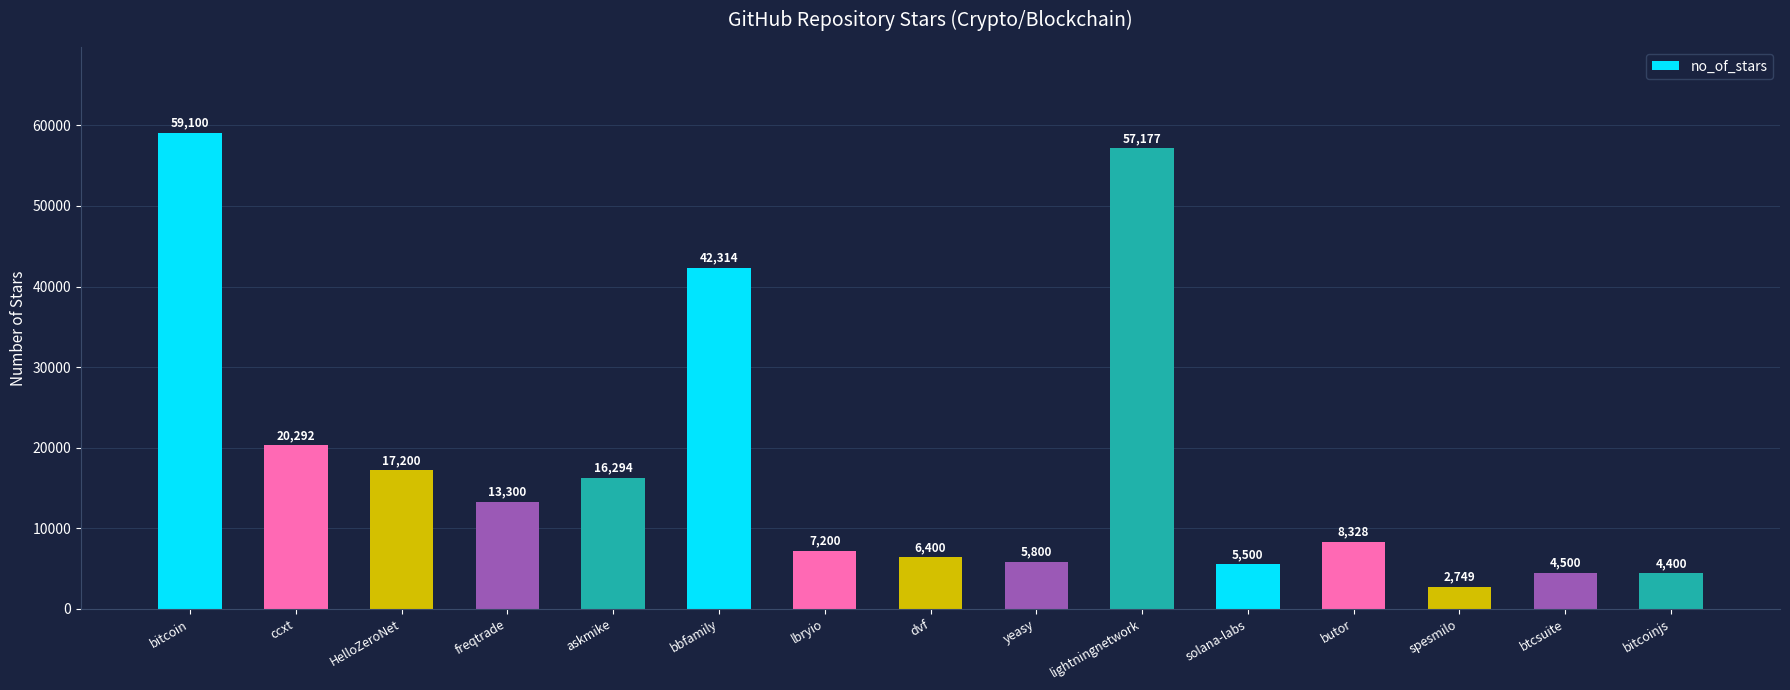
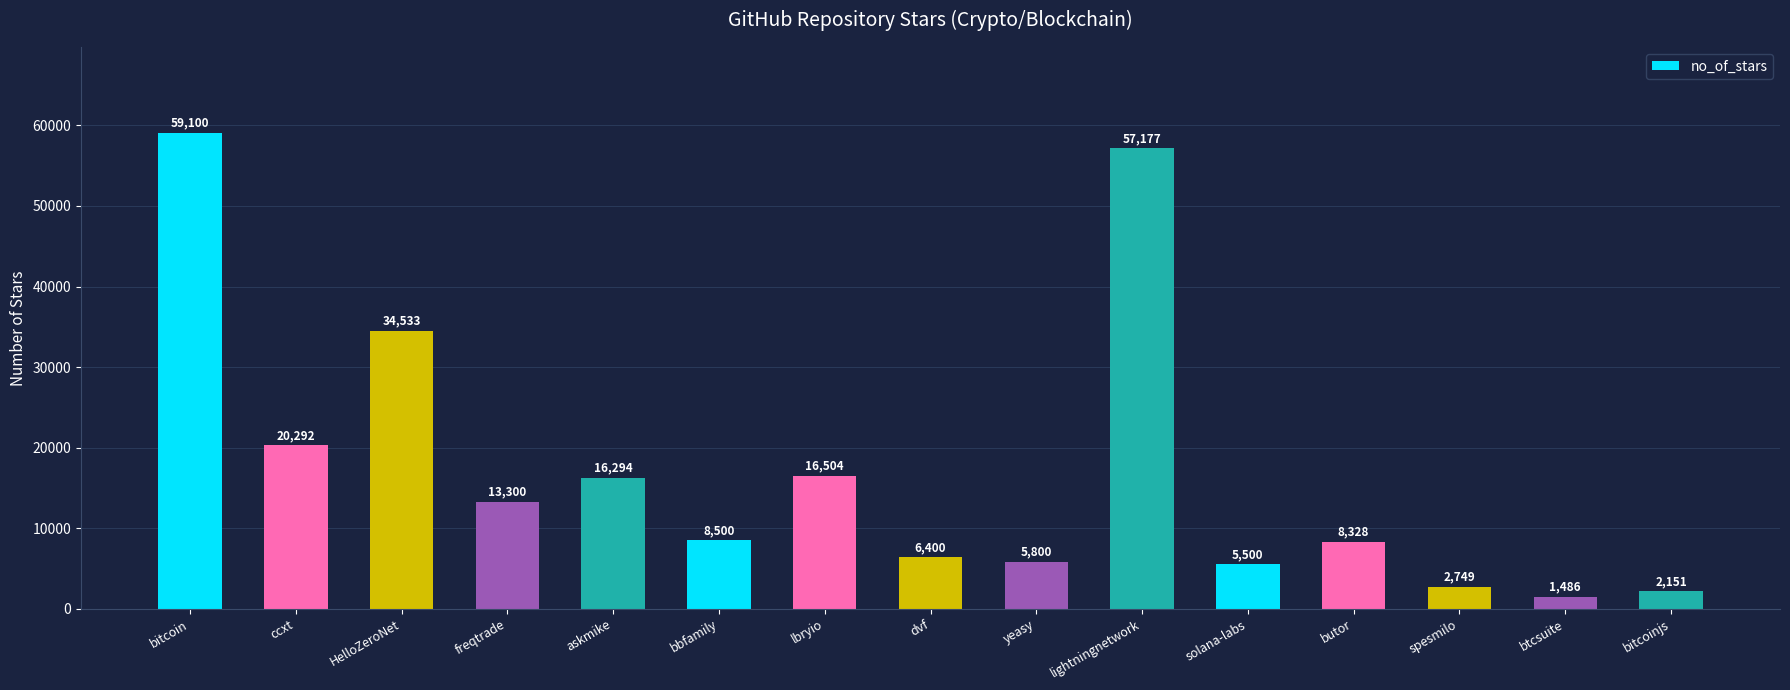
HelloZeroNet: 17,200 -> 34,533
bbfamily: 42,314 -> 8,500
lbryio: 7,200 -> 16,504
btcsuite: 4,500 -> 1,486
bitcoinjs: 4,400 -> 2,151
